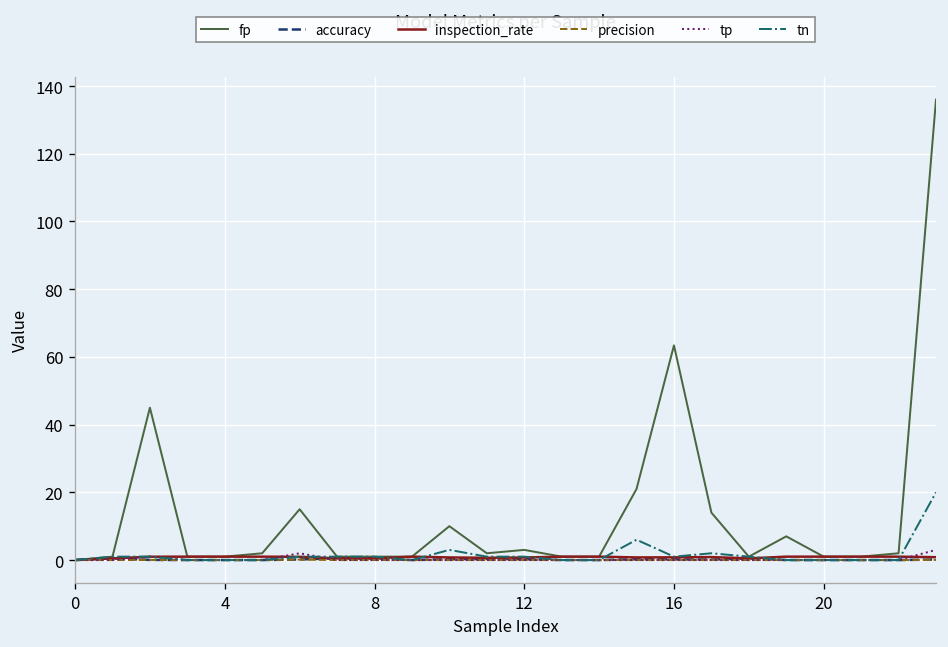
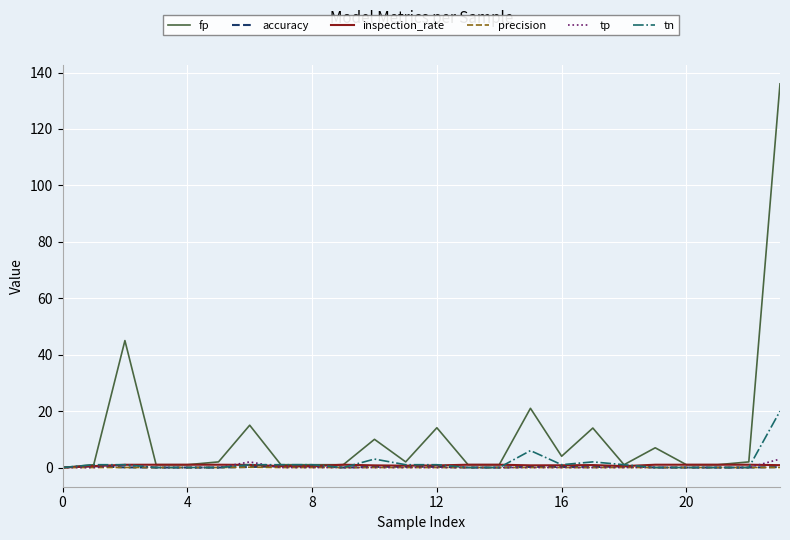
fp, 12: 3 -> 14
fp, 16: 63 -> 4
